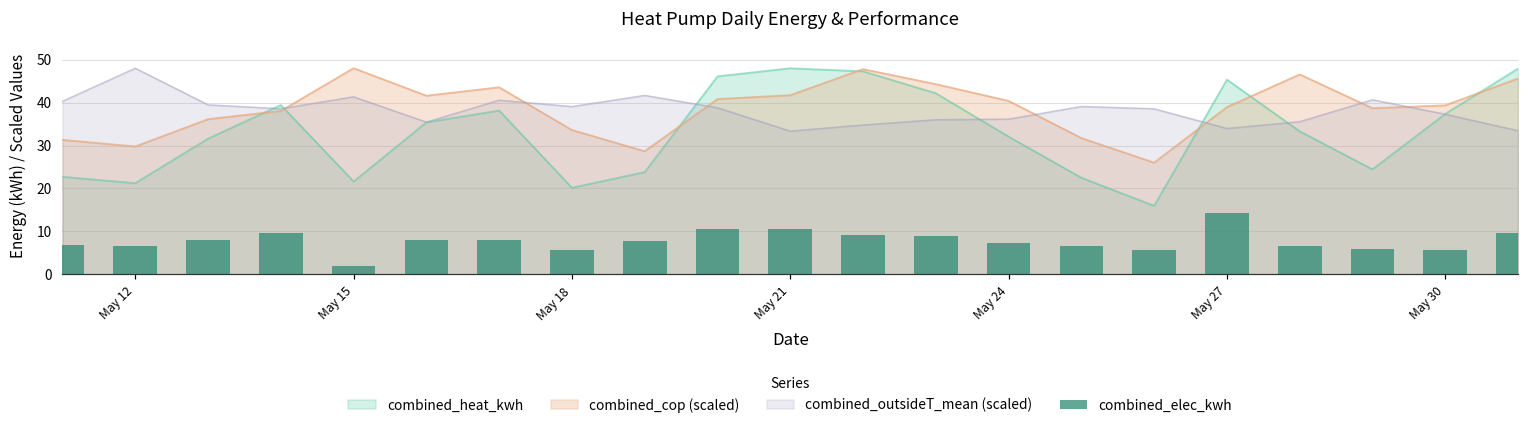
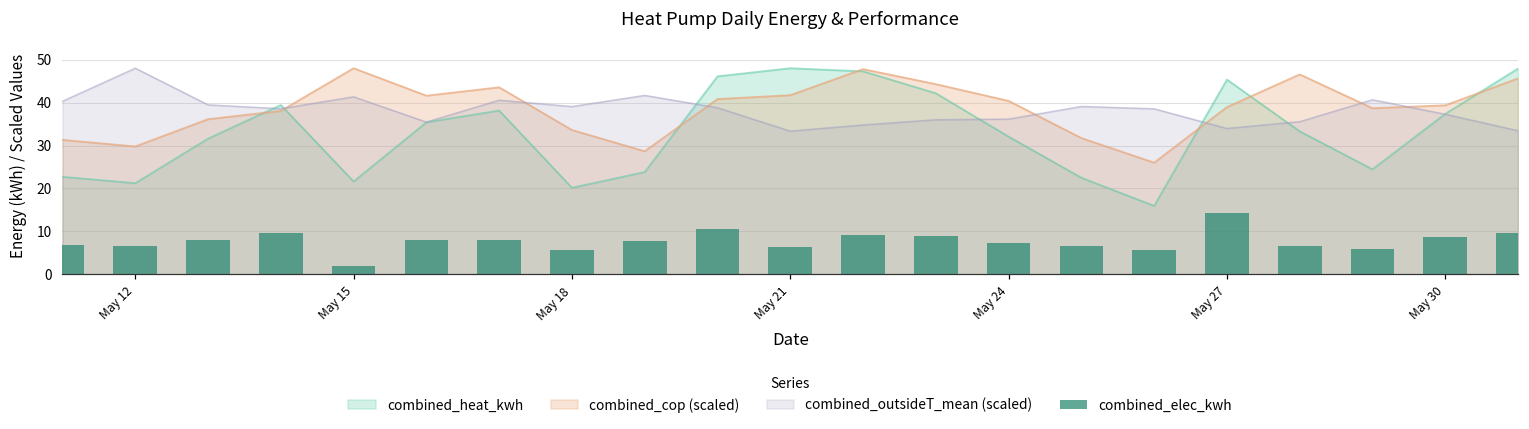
combined_elec_kwh, May 21: 11 -> 6
combined_elec_kwh, May 30: 6 -> 9
